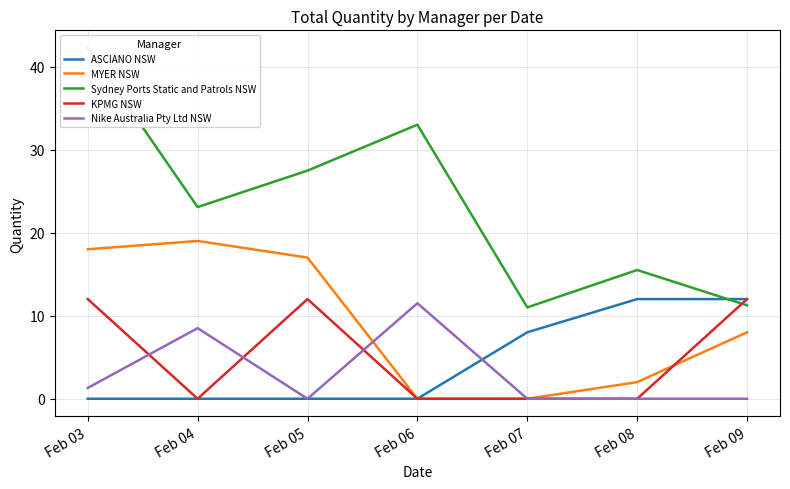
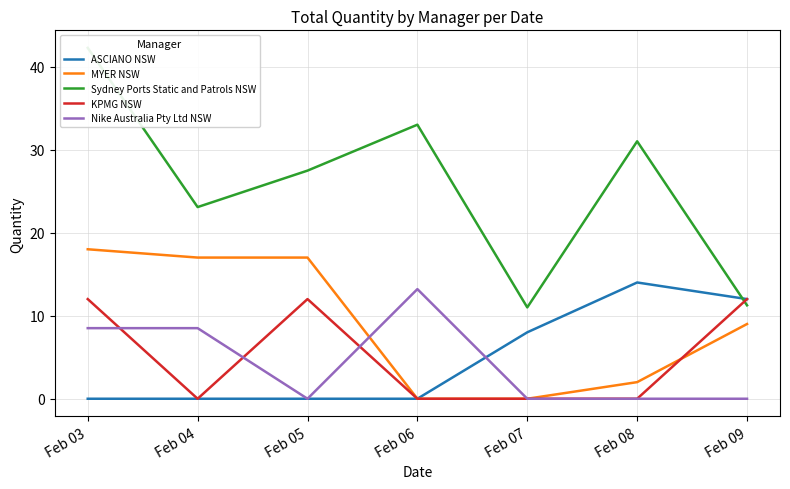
Nike Australia Pty Ltd NSW, Feb 03: 1 -> 9
MYER NSW, Feb 04: 19 -> 17
Nike Australia Pty Ltd NSW, Feb 06: 12 -> 13
ASCIANO NSW, Feb 08: 12 -> 14
Sydney Ports Static and Patrols NSW, Feb 08: 16 -> 31
MYER NSW, Feb 09: 8 -> 9
